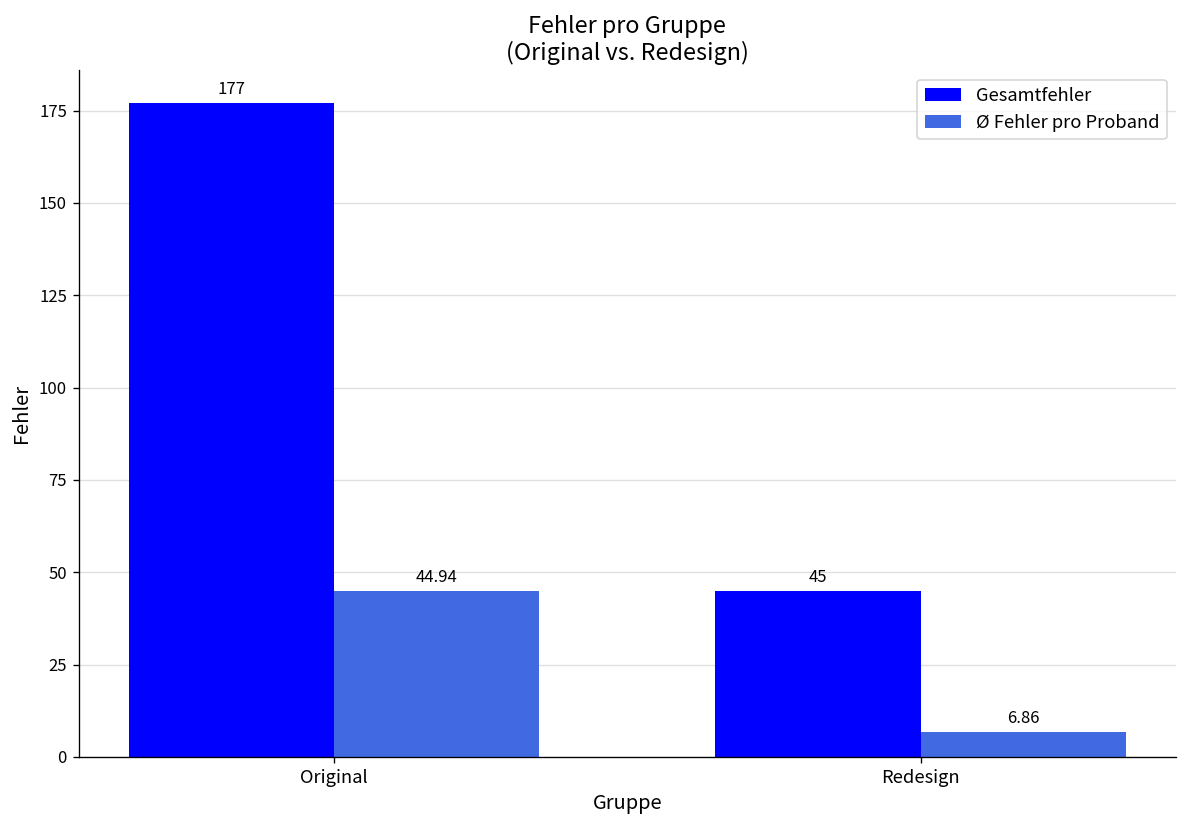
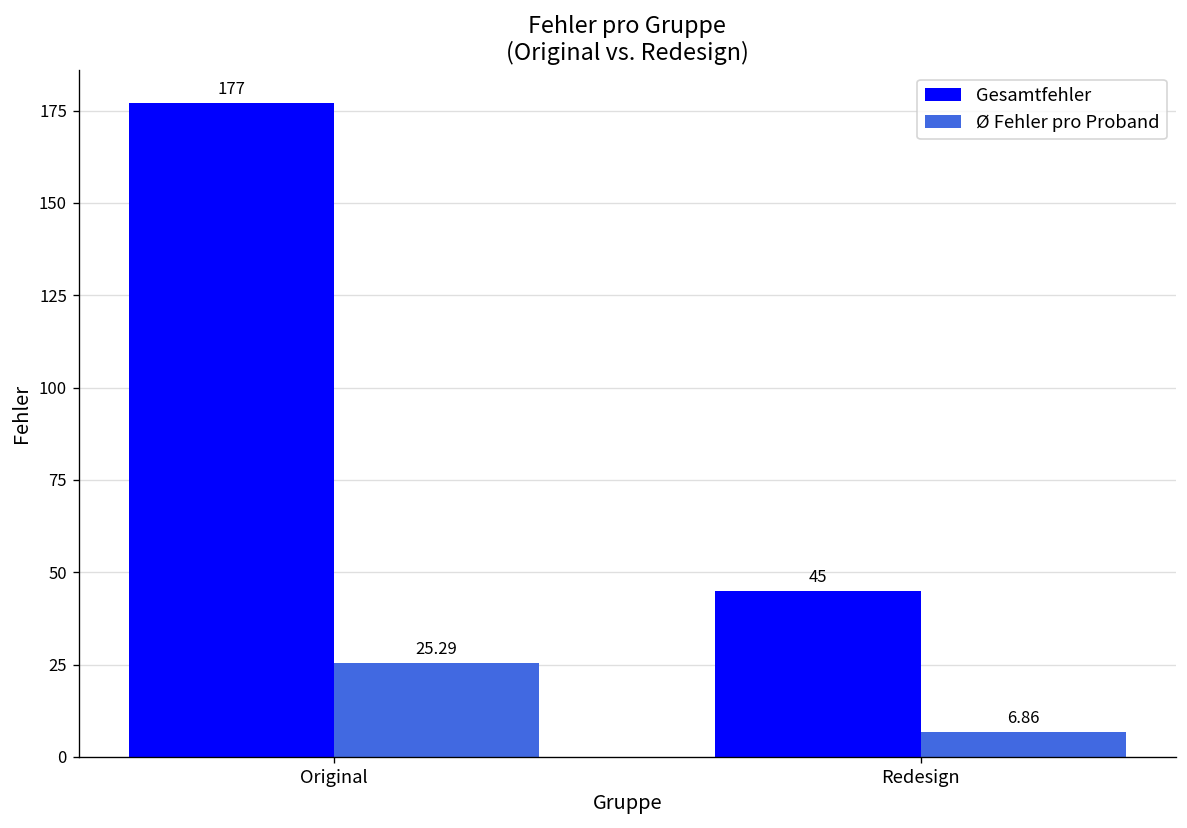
Ø Fehler pro Proband, Original: 44.94 -> 25.29
